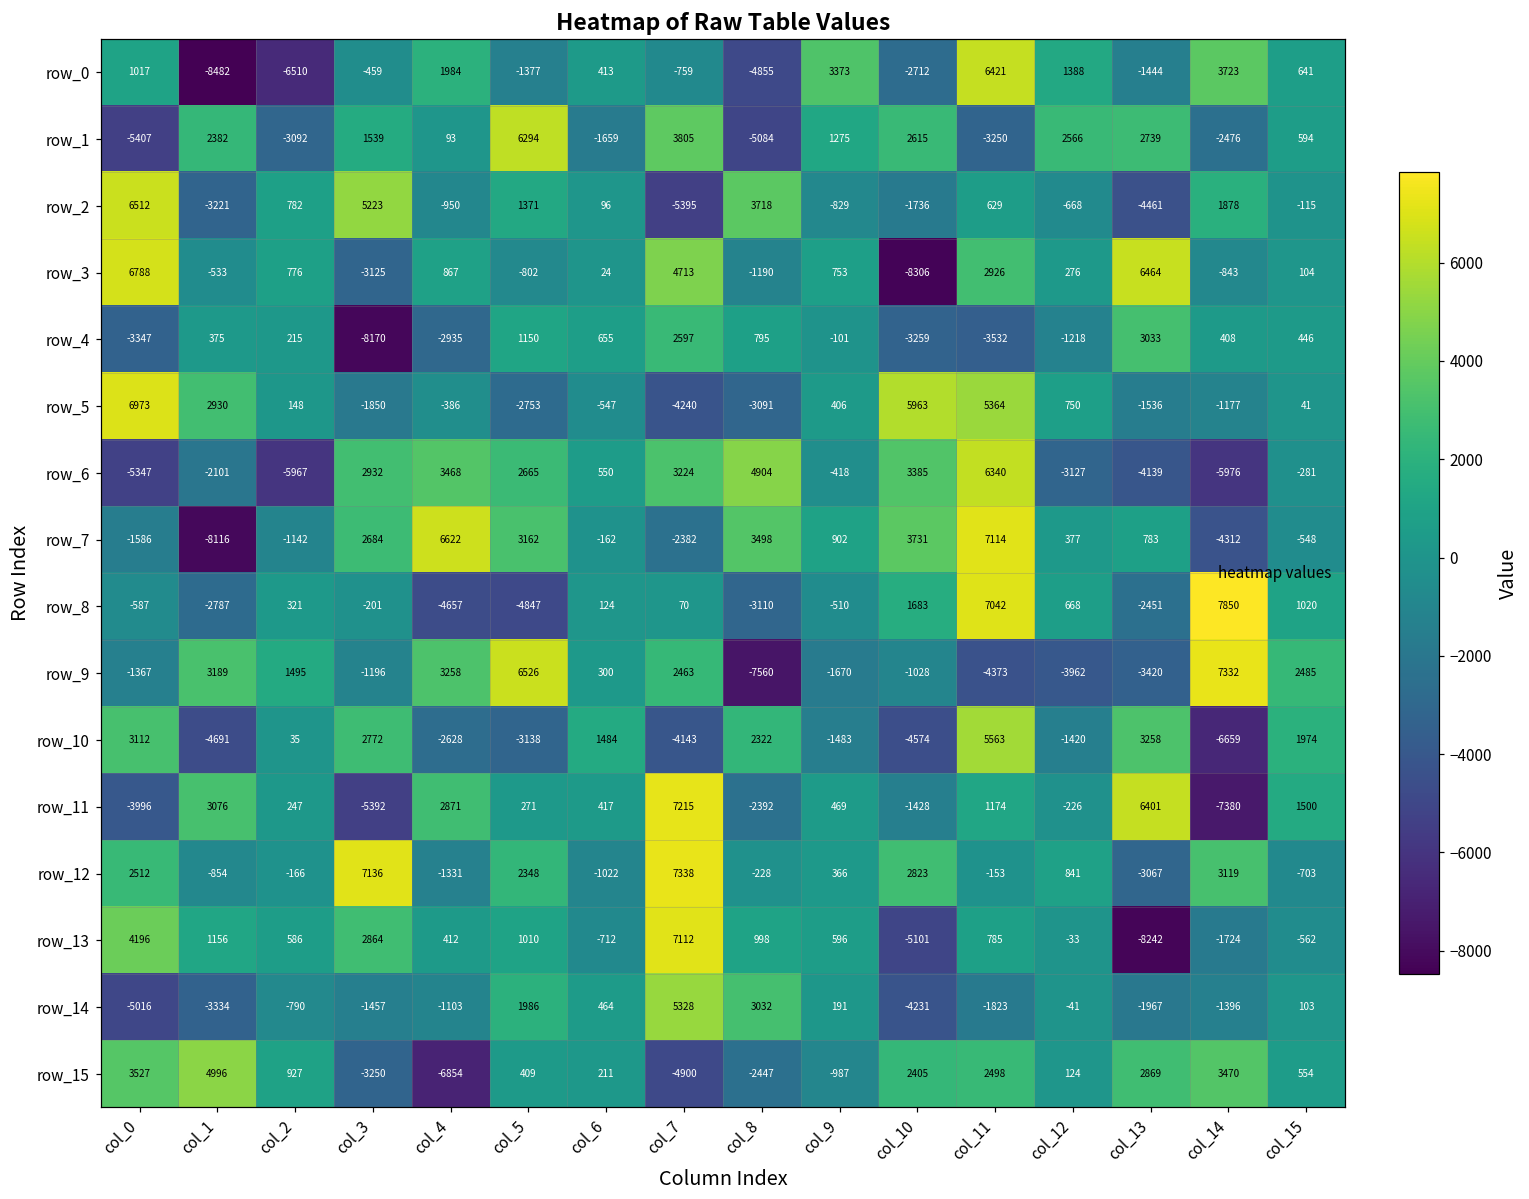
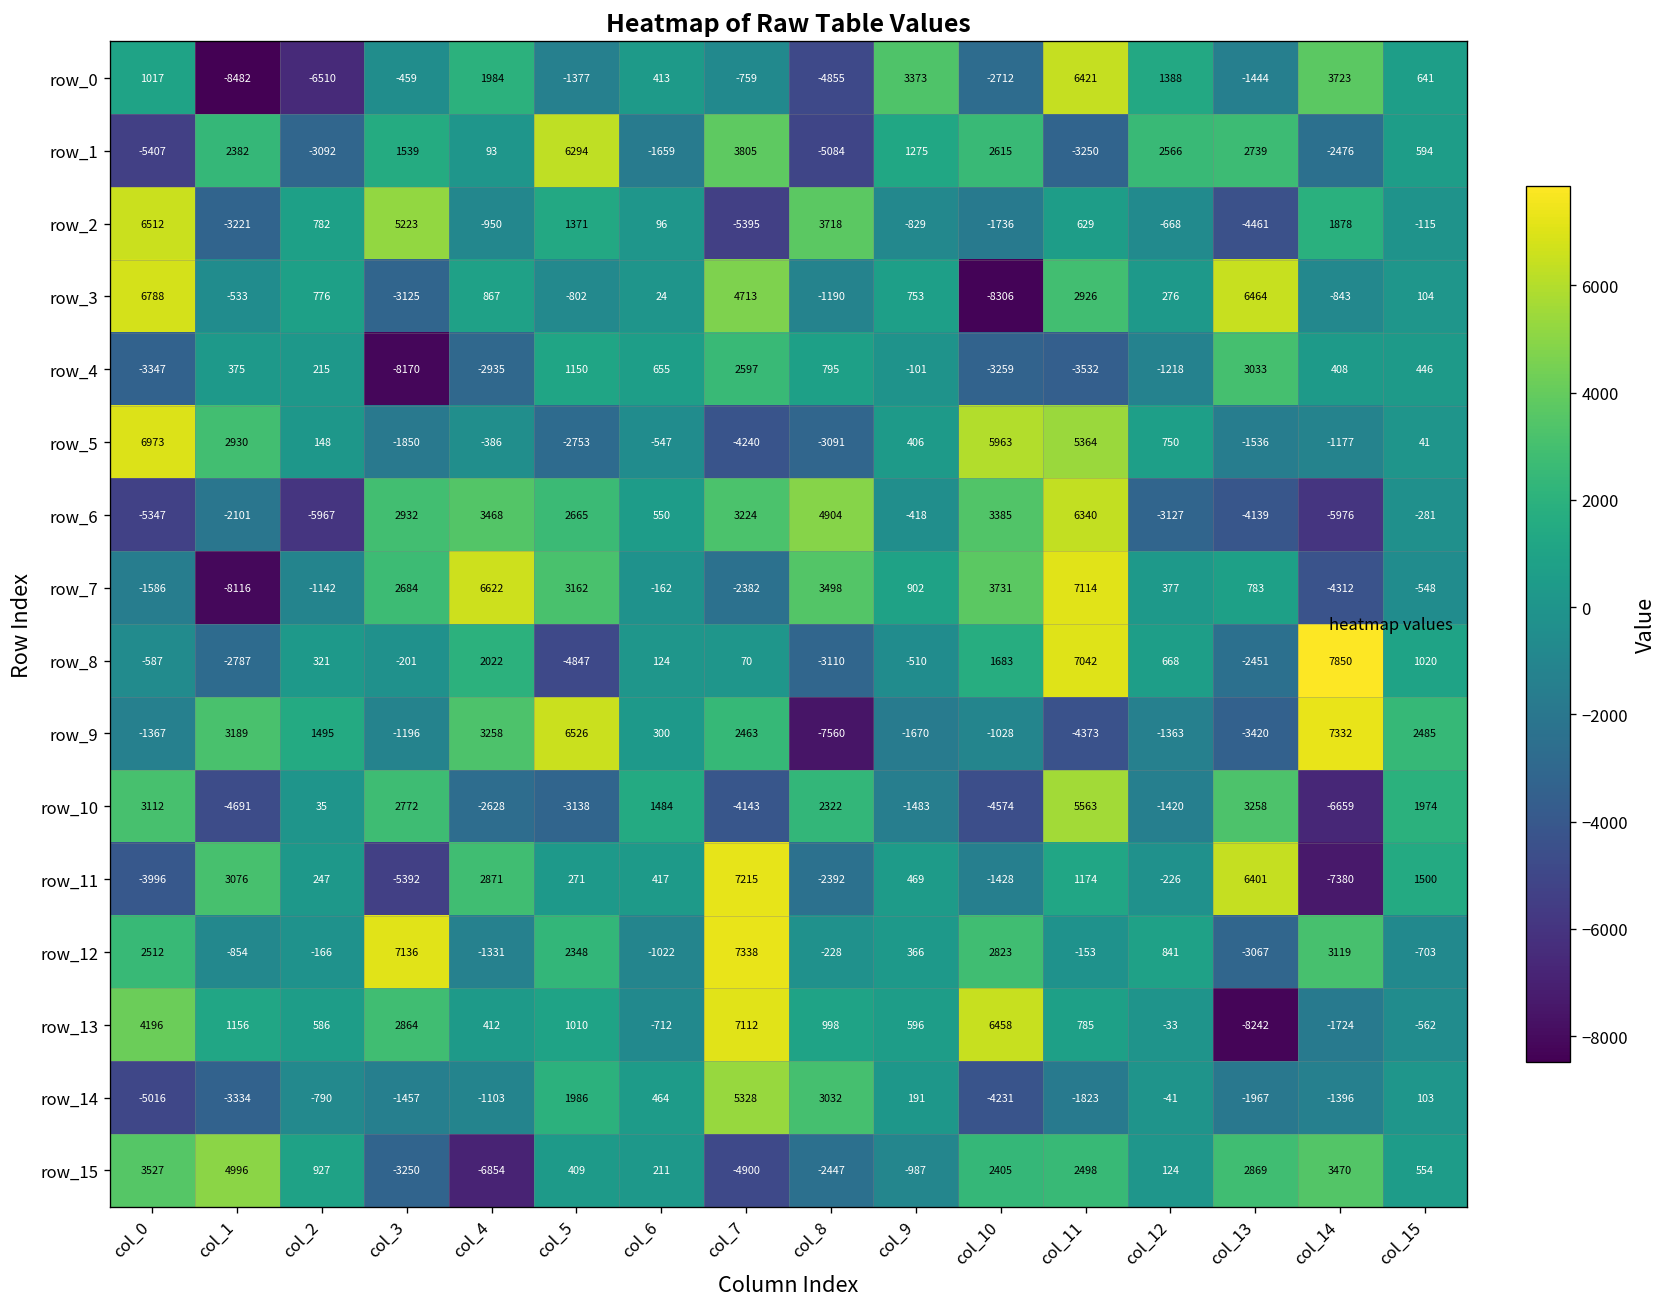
row_8, col_4: -4657 -> 2022
row_9, col_12: -3962 -> -1363
row_13, col_10: -5101 -> 6458
